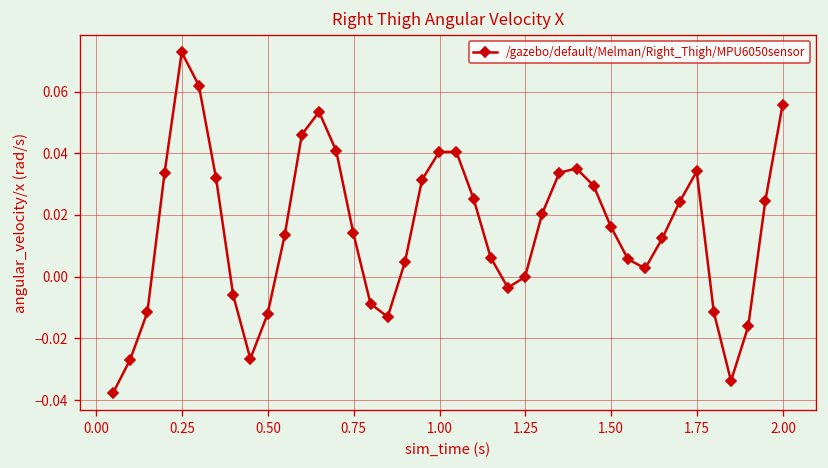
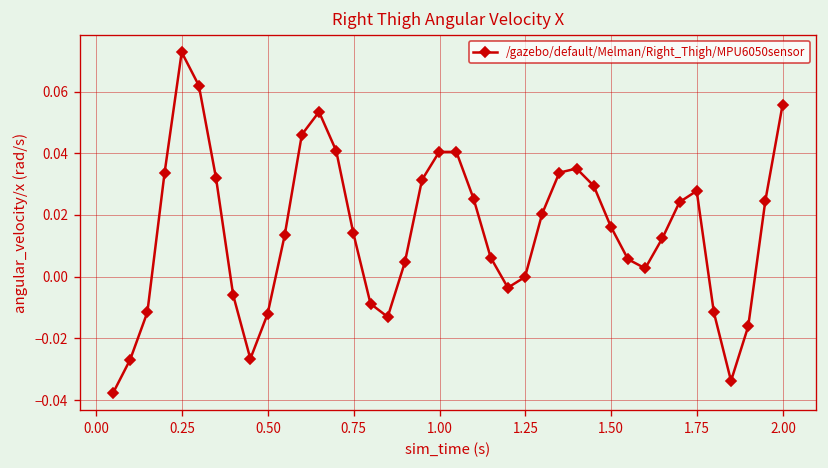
1.75: 0.034 -> 0.028
